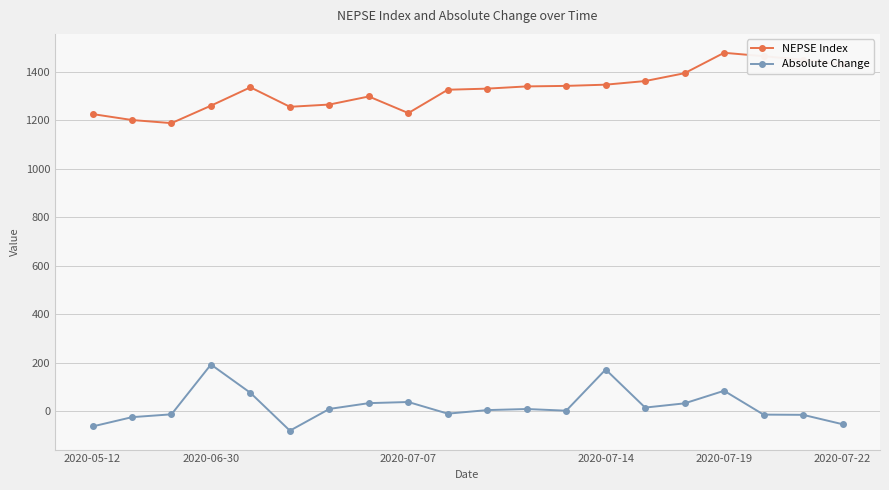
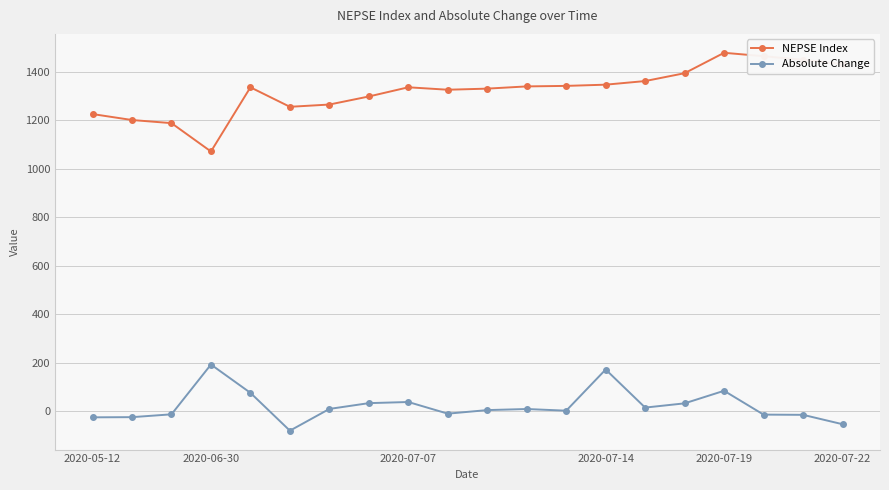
Absolute Change, 2020-05-12: -60 -> -30
NEPSE Index, 2020-06-30: 1260 -> 1070
NEPSE Index, 2020-07-07: 1230 -> 1340
